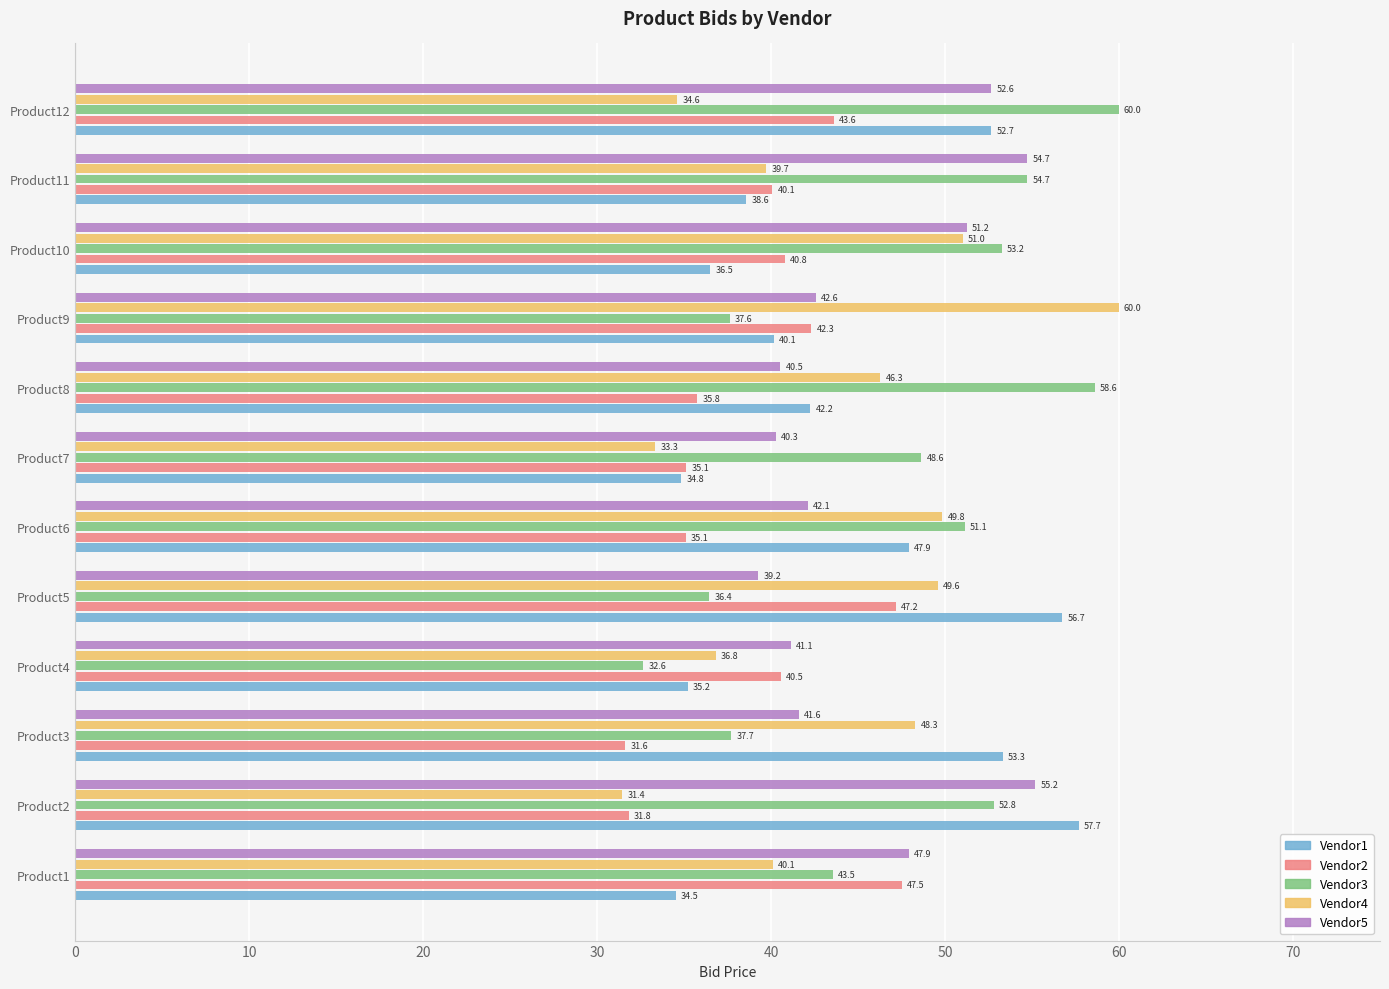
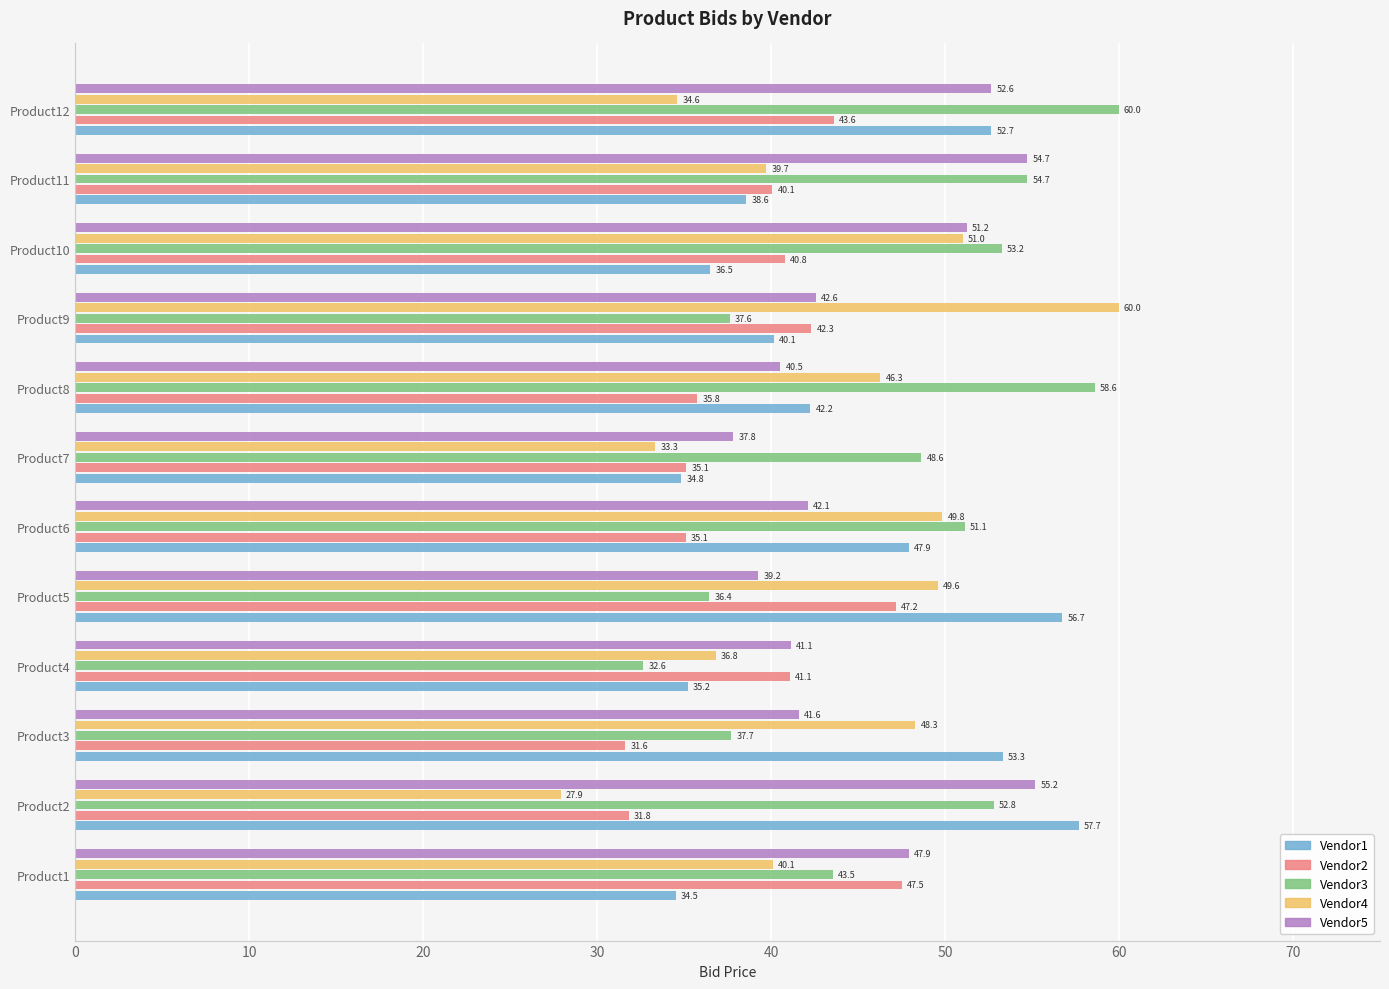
Vendor5, Product7: 40.3 -> 37.8
Vendor2, Product4: 40.5 -> 41.1
Vendor4, Product2: 31.4 -> 27.9
